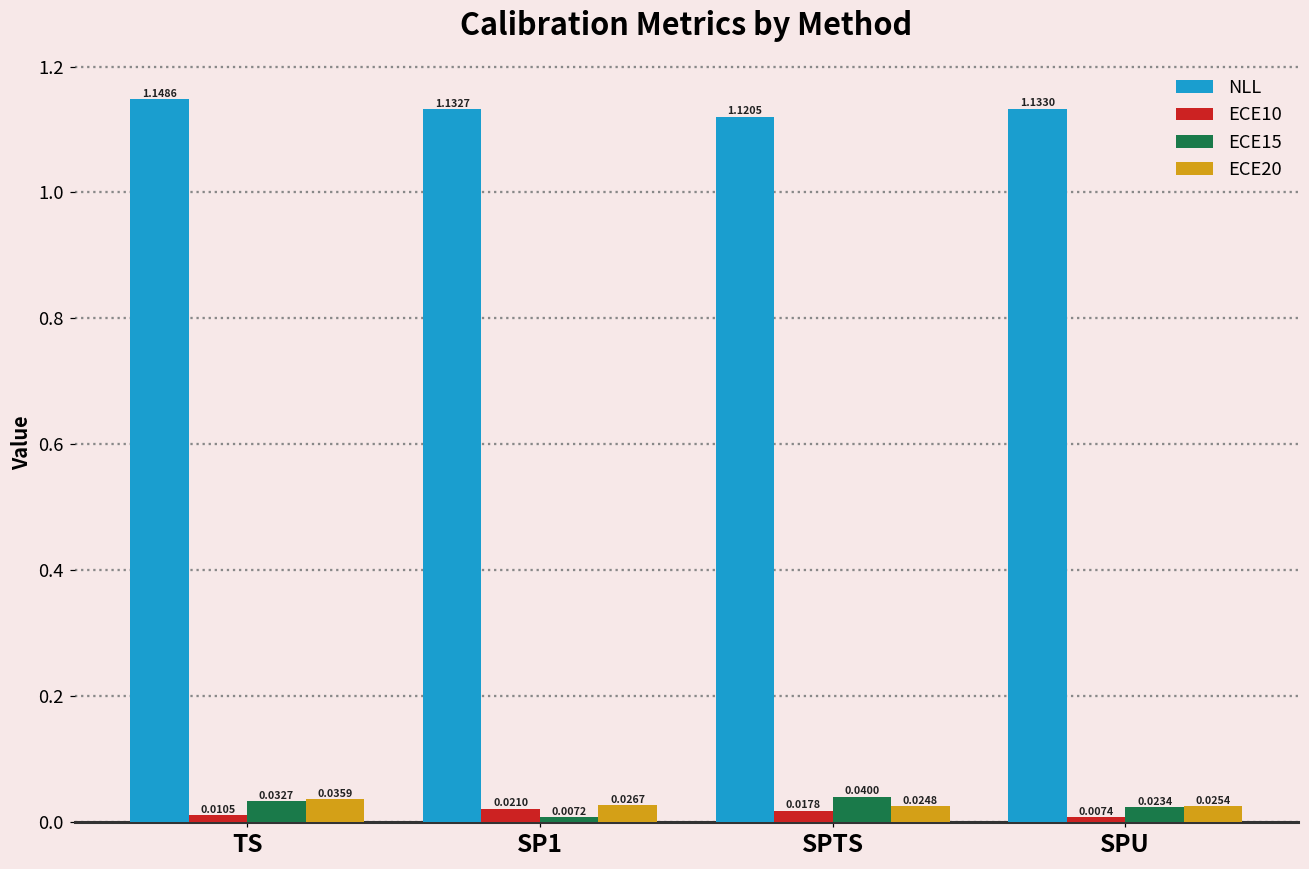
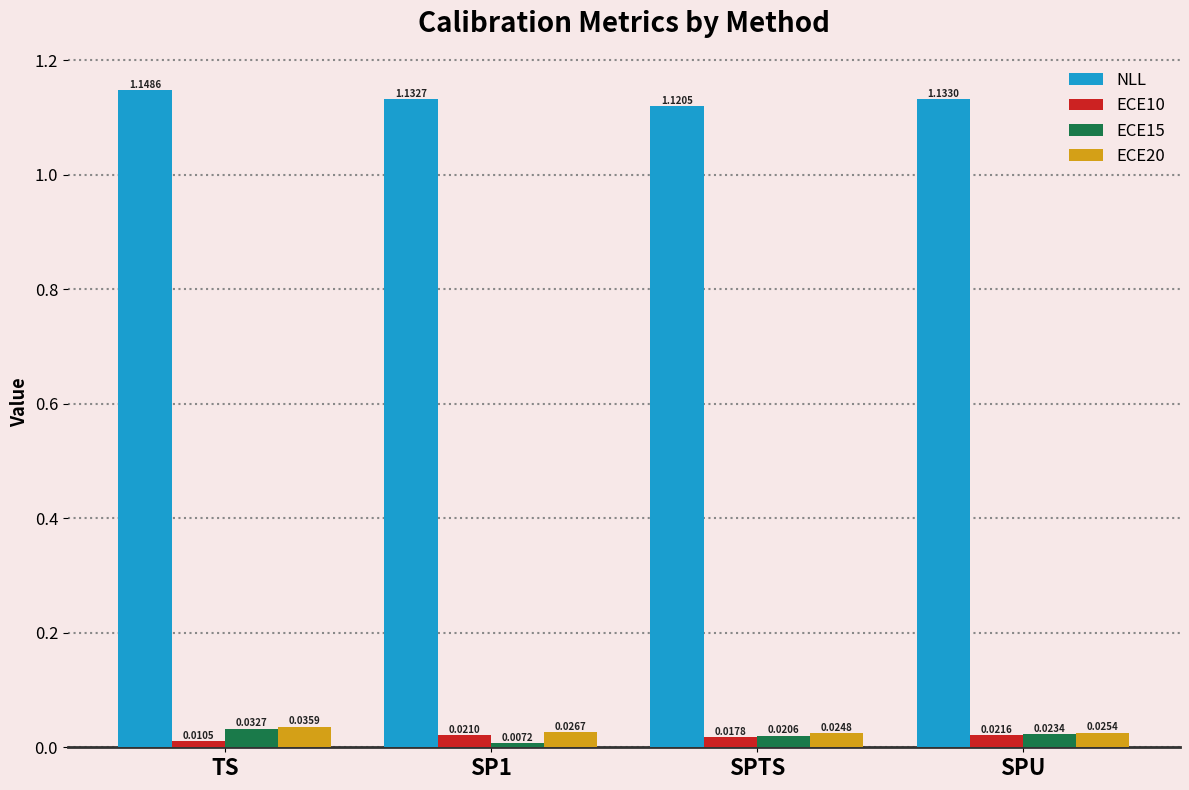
ECE15, SPTS: 0.0400 -> 0.0206
ECE10, SPU: 0.0074 -> 0.0216
